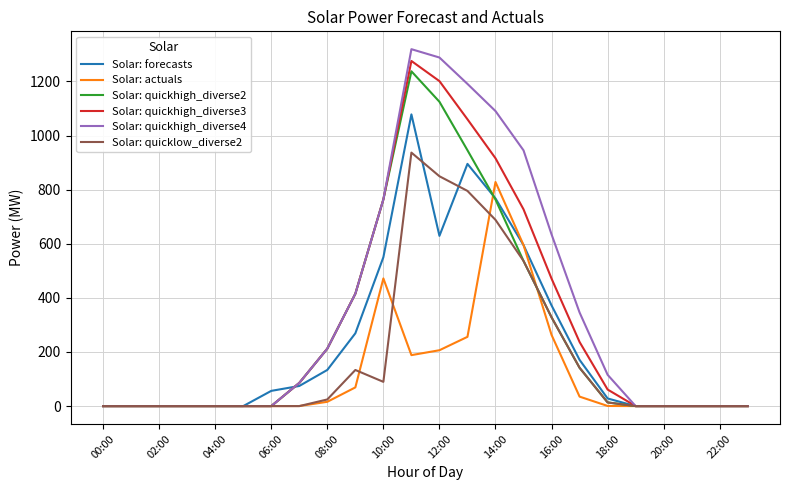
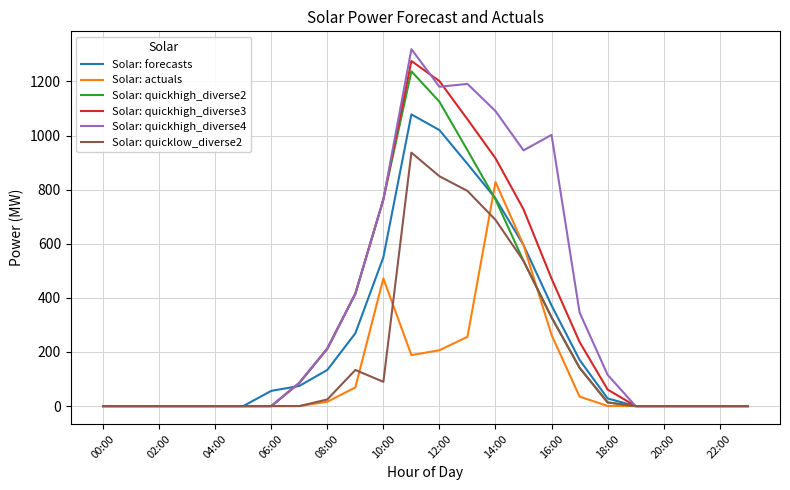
Solar: forecasts, 12:00: 630 -> 1020
Solar: quickhigh_diverse4, 12:00: 1290 -> 1180
Solar: quickhigh_diverse4, 16:00: 630 -> 1000
